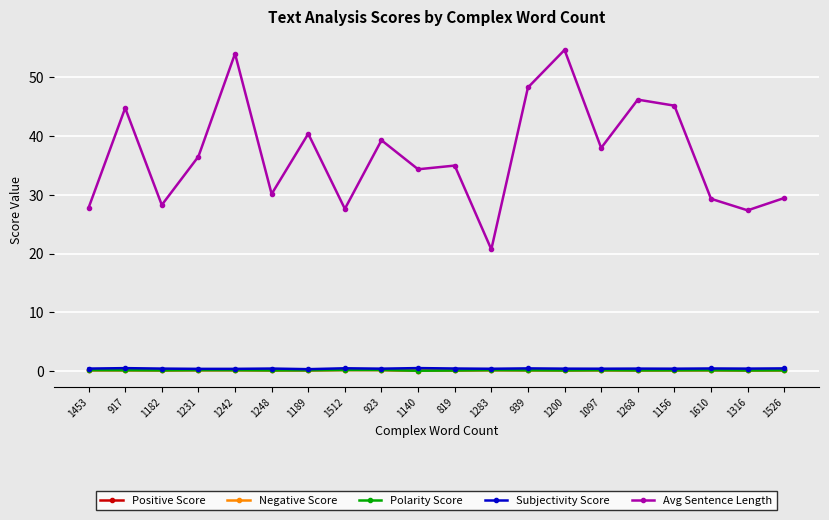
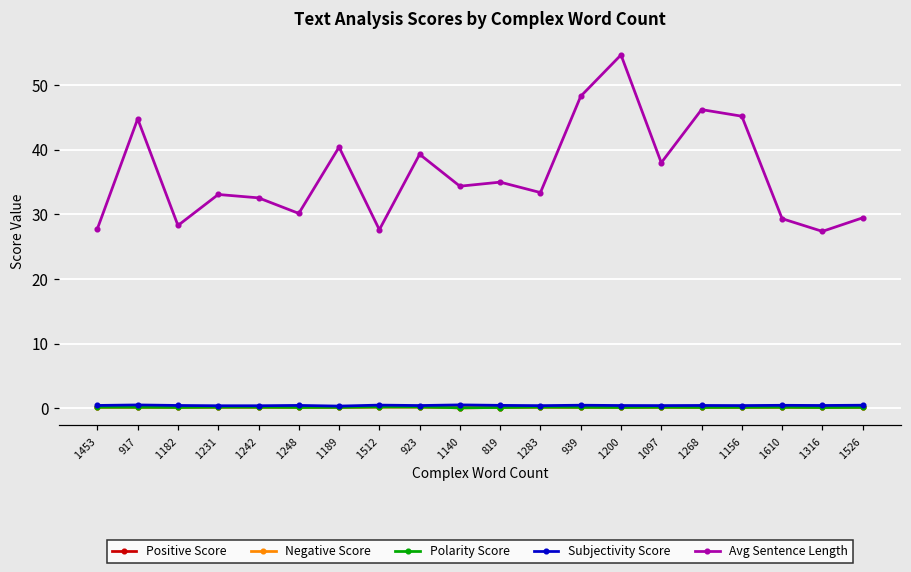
Avg Sentence Length, 1231: 37 -> 33
Avg Sentence Length, 1242: 54 -> 33
Avg Sentence Length, 1283: 21 -> 33
